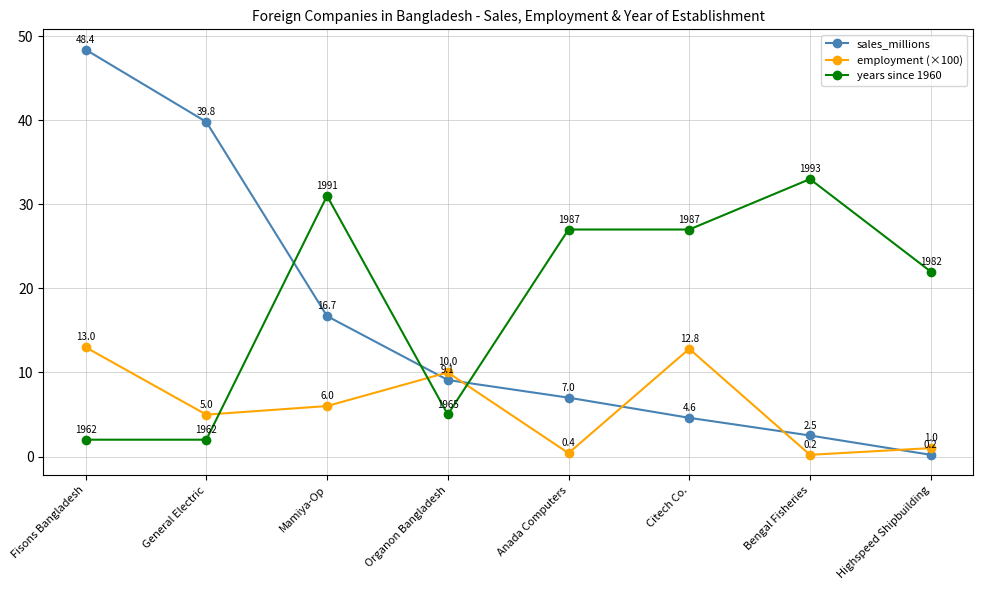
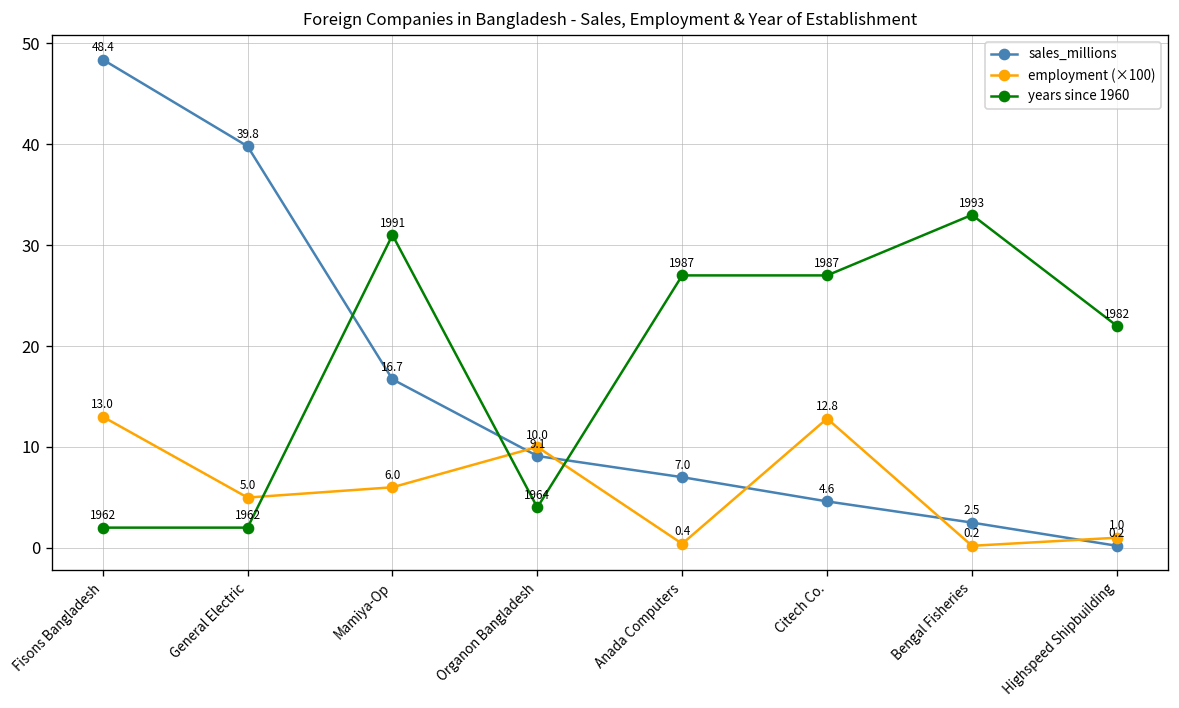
years since 1960, Organon Bangladesh: 1965 -> 1964
